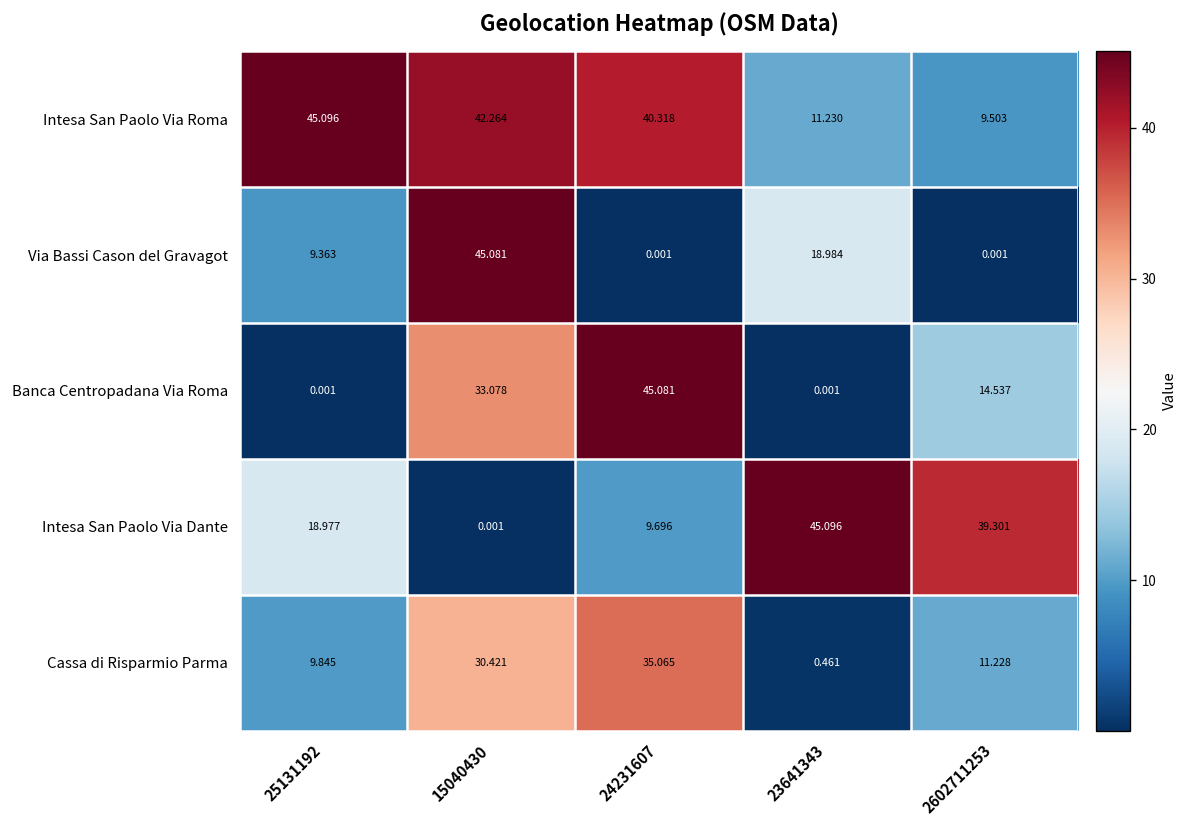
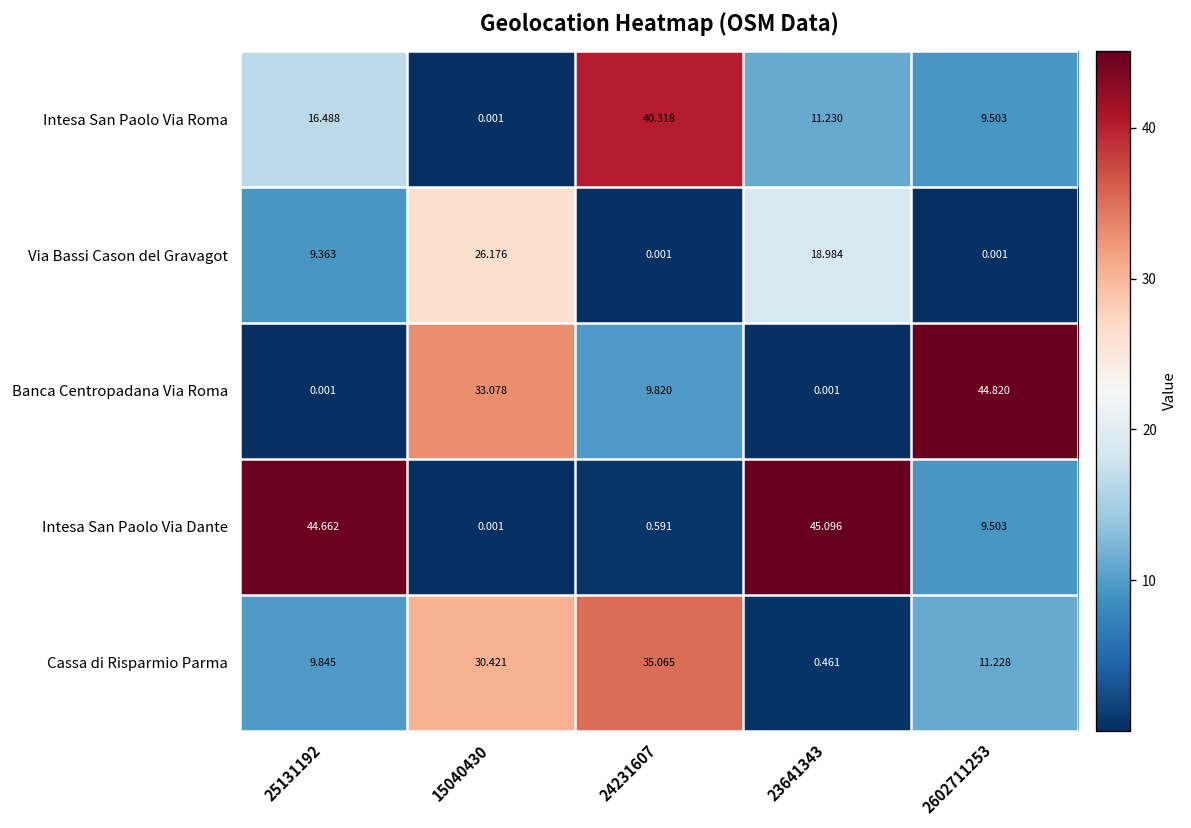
Intesa San Paolo Via Roma, 25131192: 45.096 -> 16.488
Intesa San Paolo Via Roma, 15040430: 42.264 -> 0.001
Via Bassi Cason del Gravagot, 15040430: 45.081 -> 26.176
Banca Centropadana Via Roma, 24231607: 45.081 -> 9.820
Banca Centropadana Via Roma, 2602711253: 14.537 -> 44.820
Intesa San Paolo Via Dante, 25131192: 18.977 -> 44.662
Intesa San Paolo Via Dante, 24231607: 9.696 -> 0.591
Intesa San Paolo Via Dante, 2602711253: 39.301 -> 9.503
